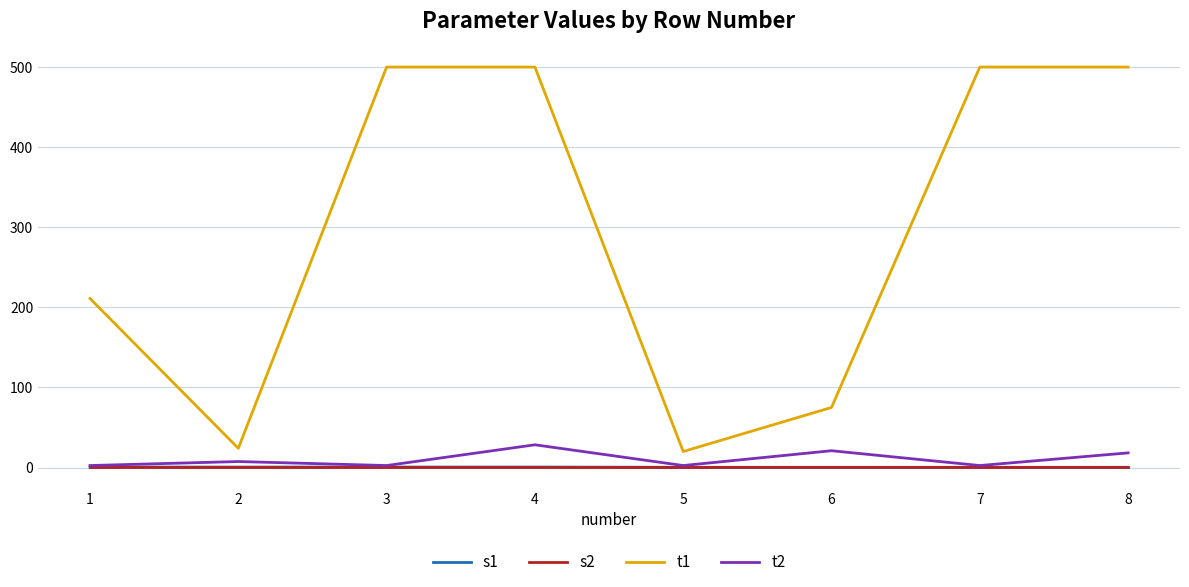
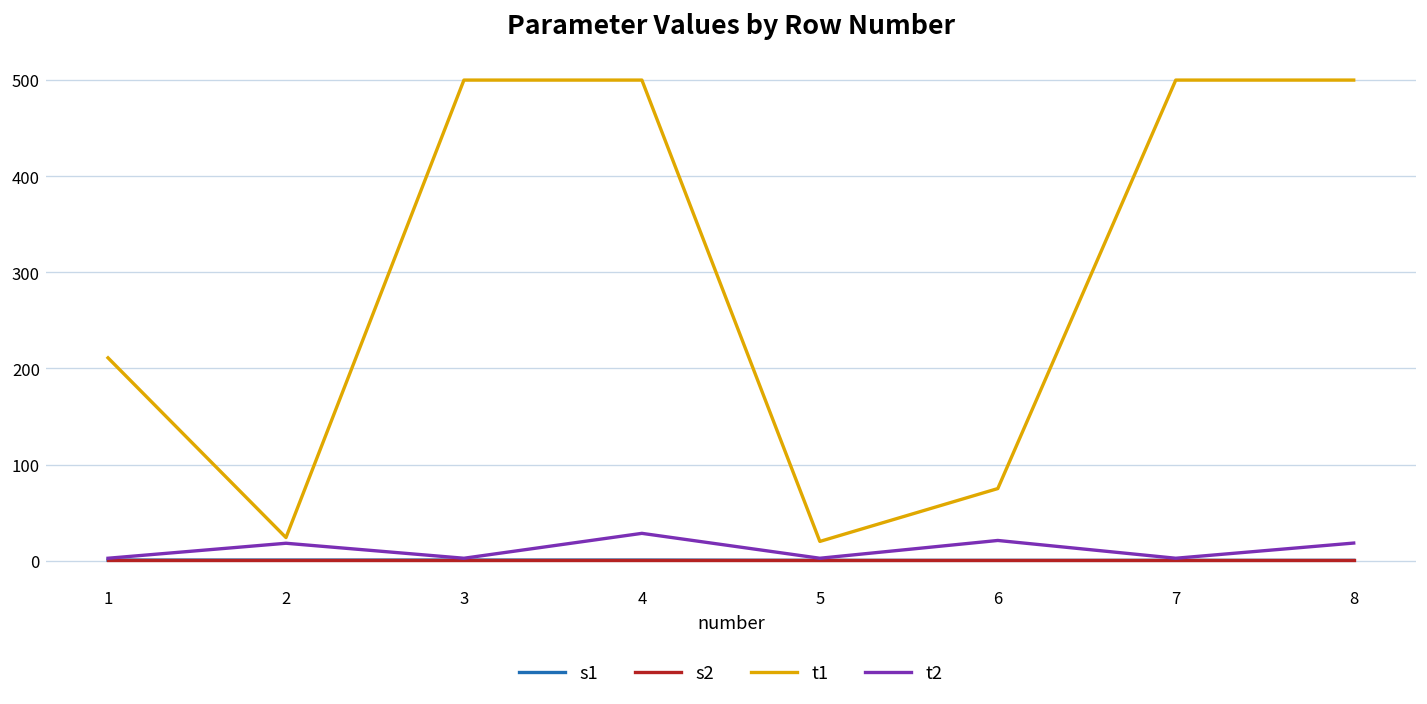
t2, 2: 10 -> 20
